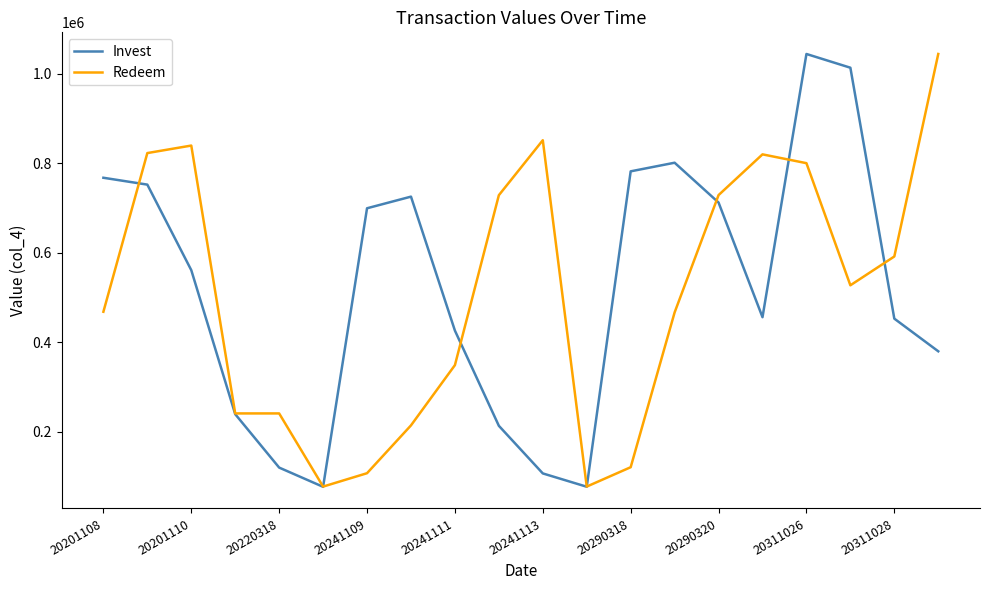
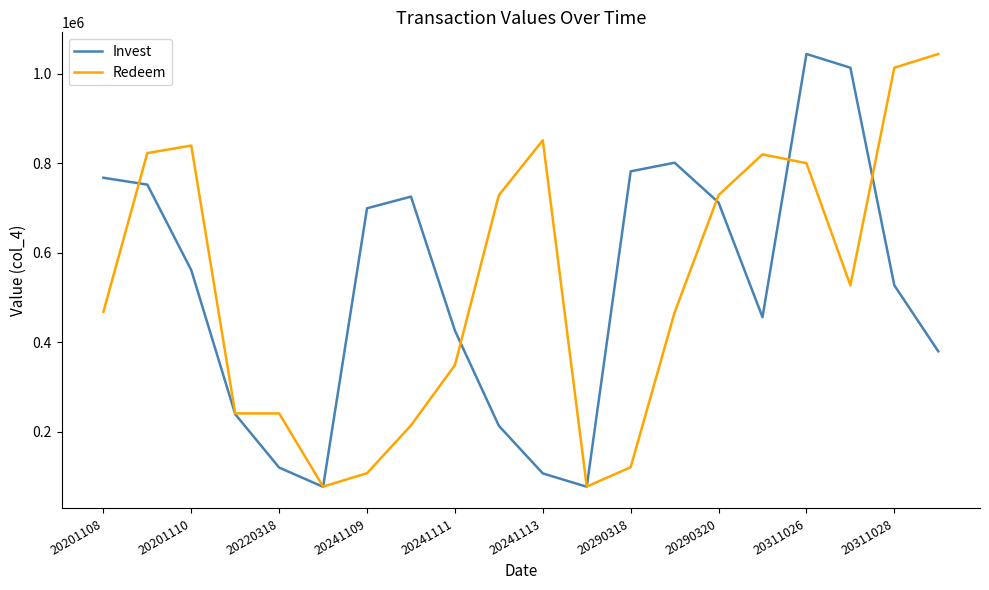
Invest, 20311028: 450000 -> 530000
Redeem, 20311028: 590000 -> 1010000
